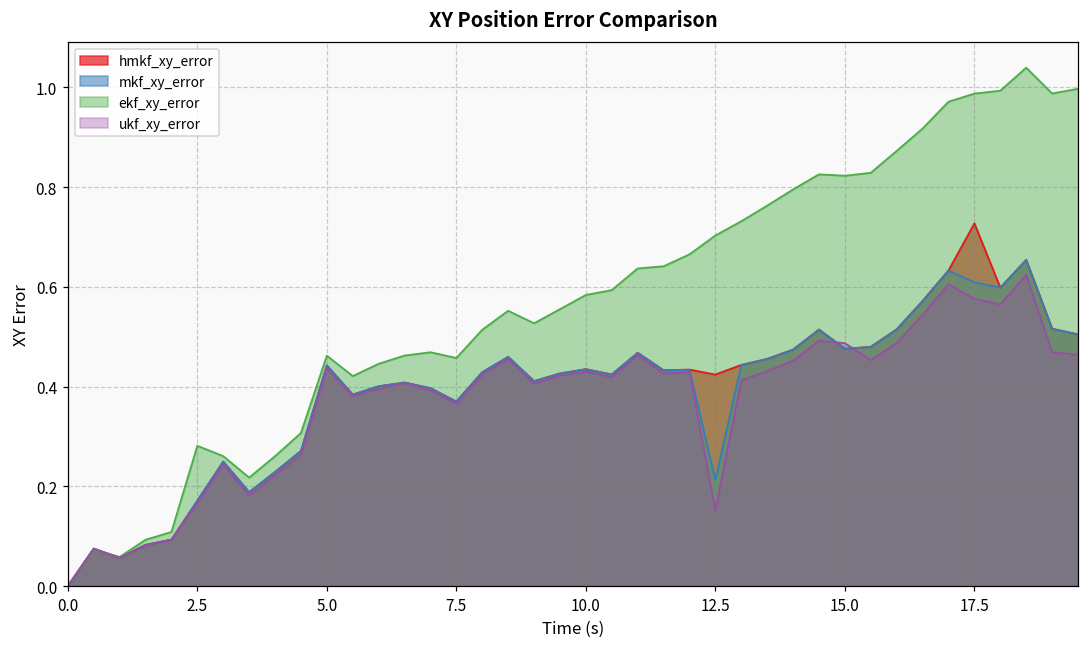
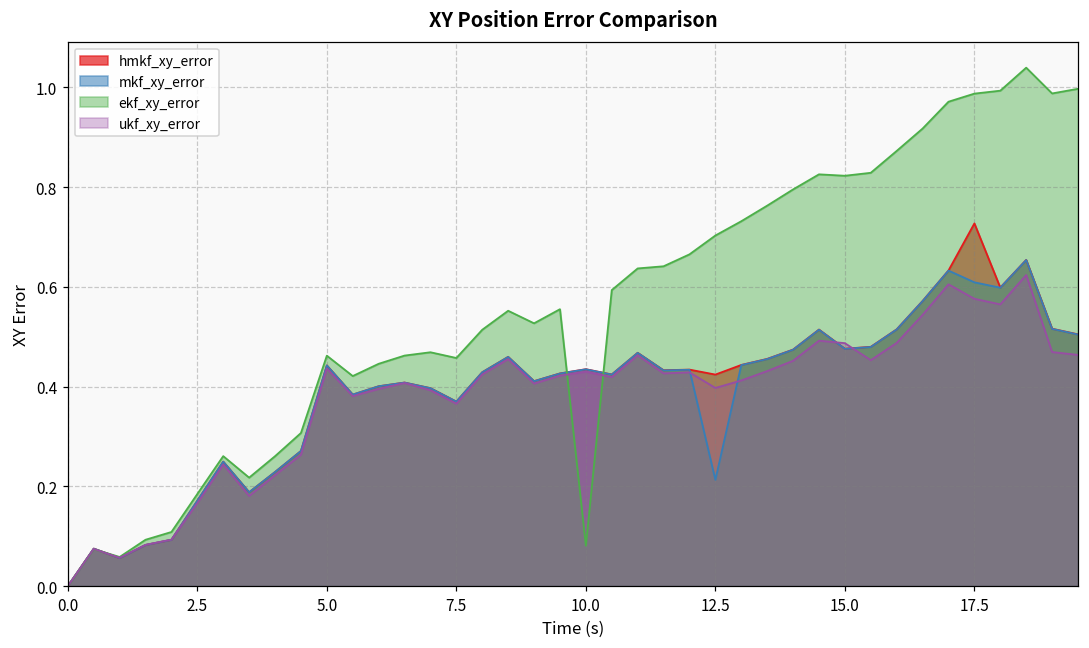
ekf_xy_error, 2.5: 0.28 -> 0.18
ekf_xy_error, 10.0: 0.58 -> 0.08
ukf_xy_error, 12.5: 0.15 -> 0.40
